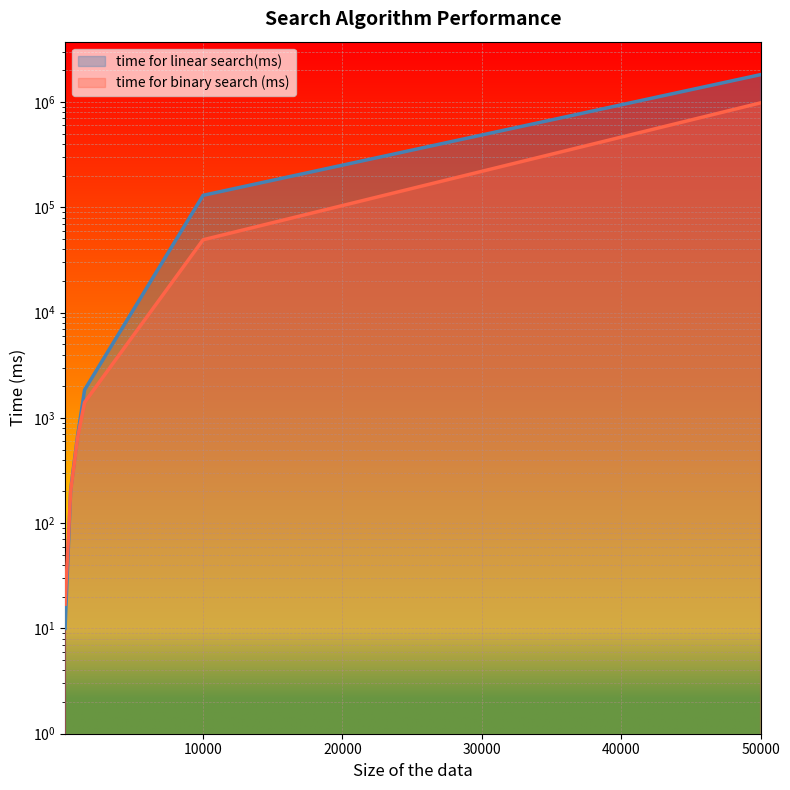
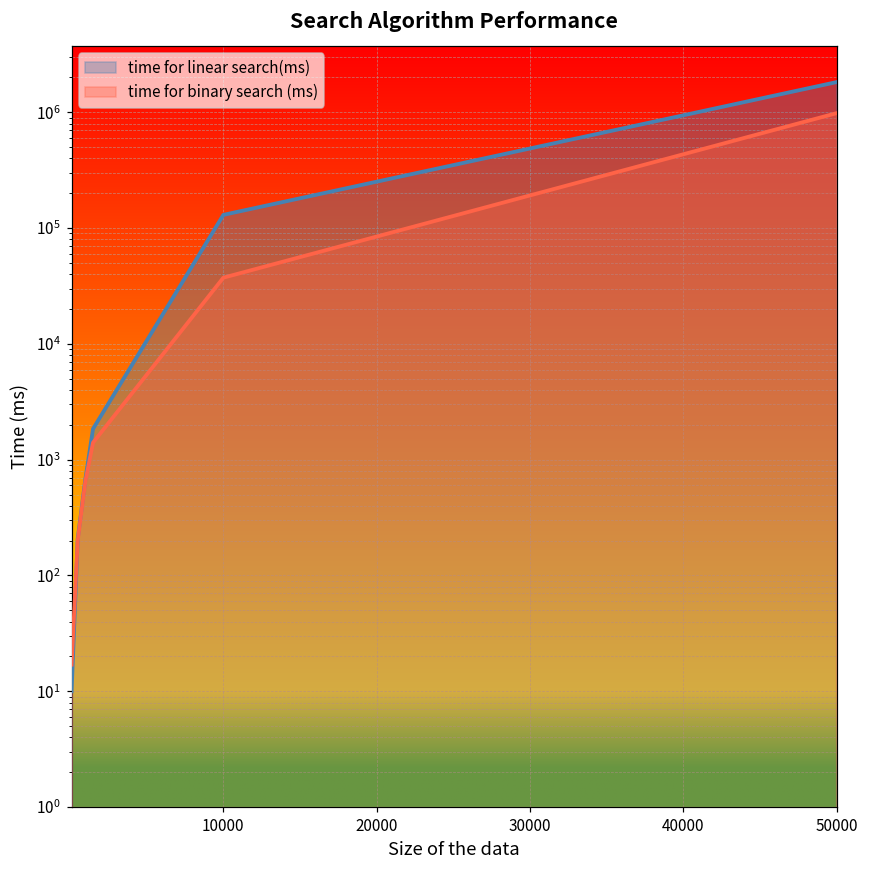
time for binary search (ms), 10000: 50000 -> 37000
